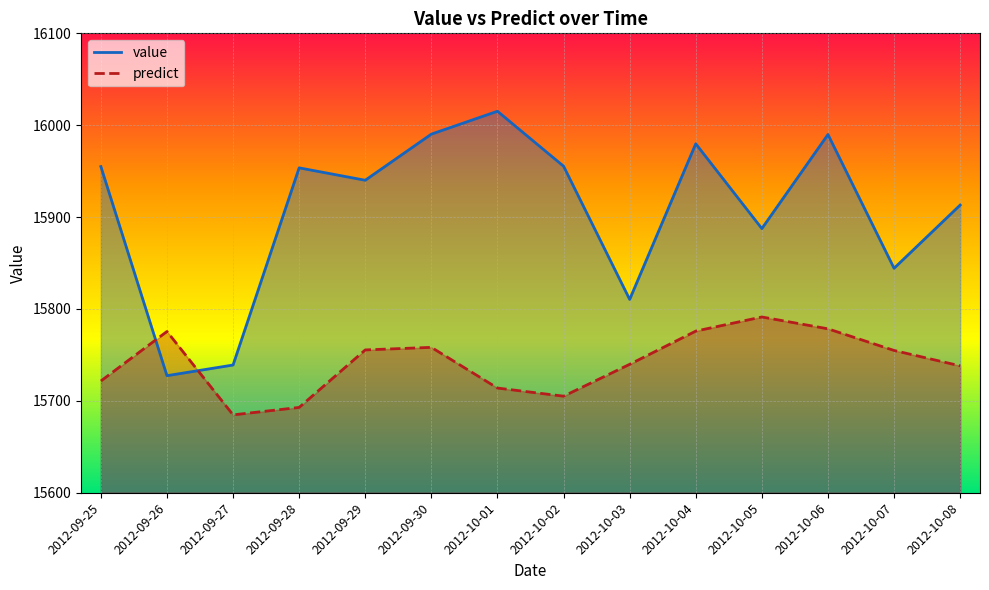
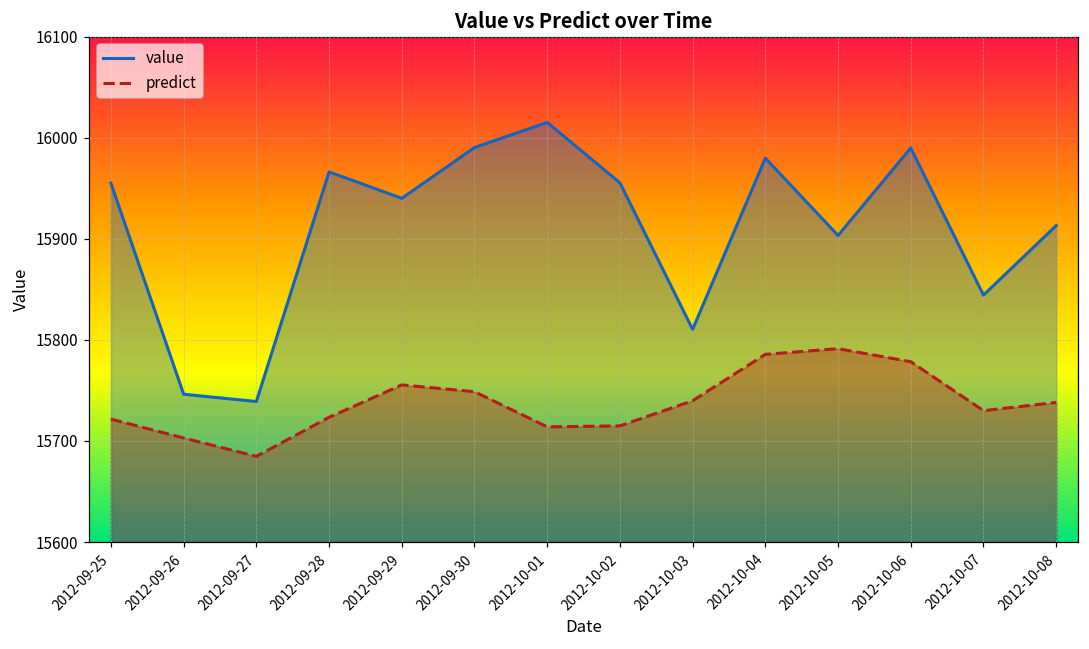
value, 2012-09-26: 15730 -> 15750
predict, 2012-09-26: 15780 -> 15700
value, 2012-09-28: 15950 -> 15970
predict, 2012-09-28: 15690 -> 15720
predict, 2012-09-30: 15760 -> 15750
predict, 2012-10-02: 15705 -> 15715
predict, 2012-10-04: 15780 -> 15790
value, 2012-10-05: 15890 -> 15900
predict, 2012-10-07: 15750 -> 15730
